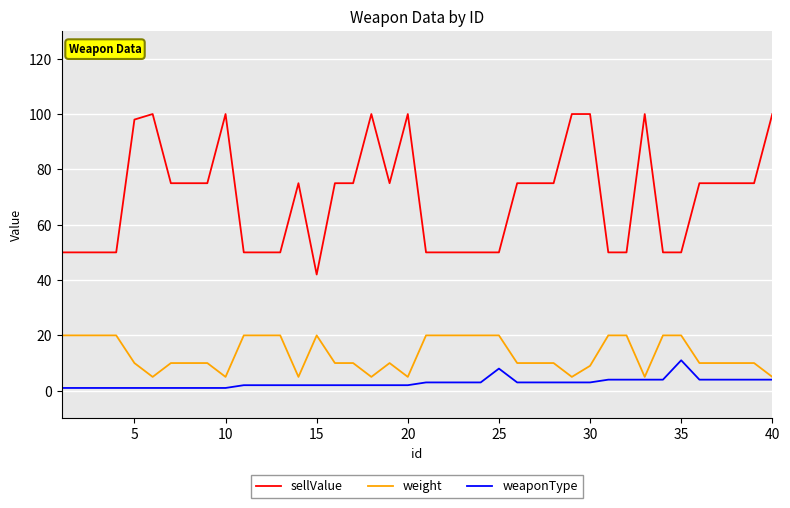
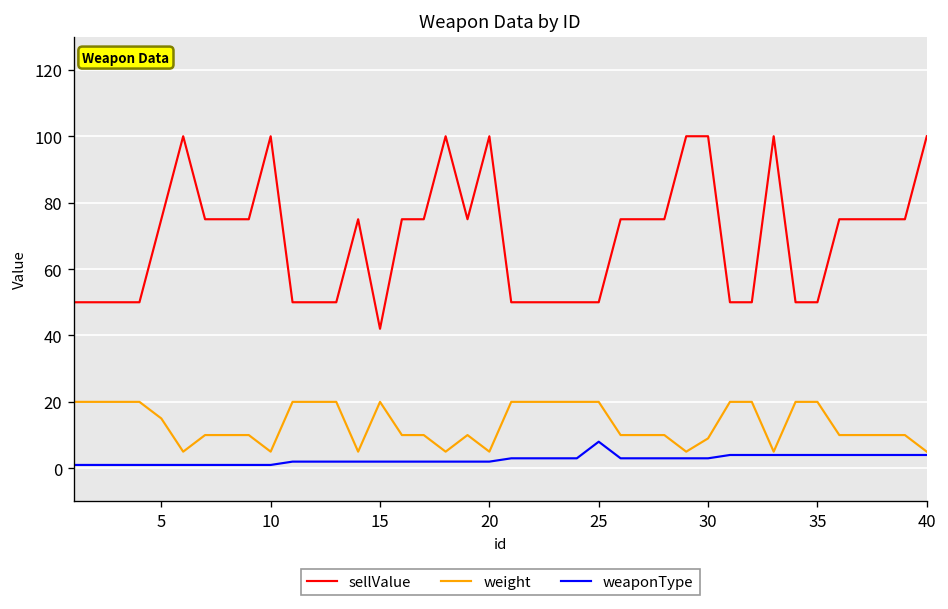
sellValue, 5: 98 -> 75
weight, 5: 10 -> 15
weaponType, 35: 11 -> 4
